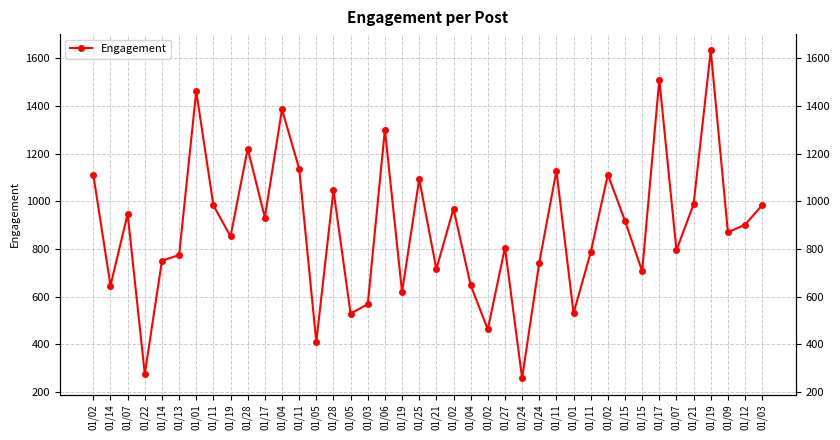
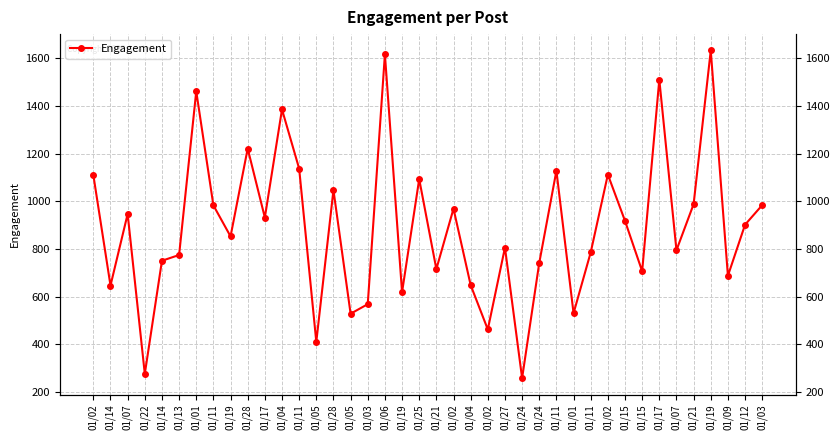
01/06: 1300 -> 1620
01/09: 870 -> 690
